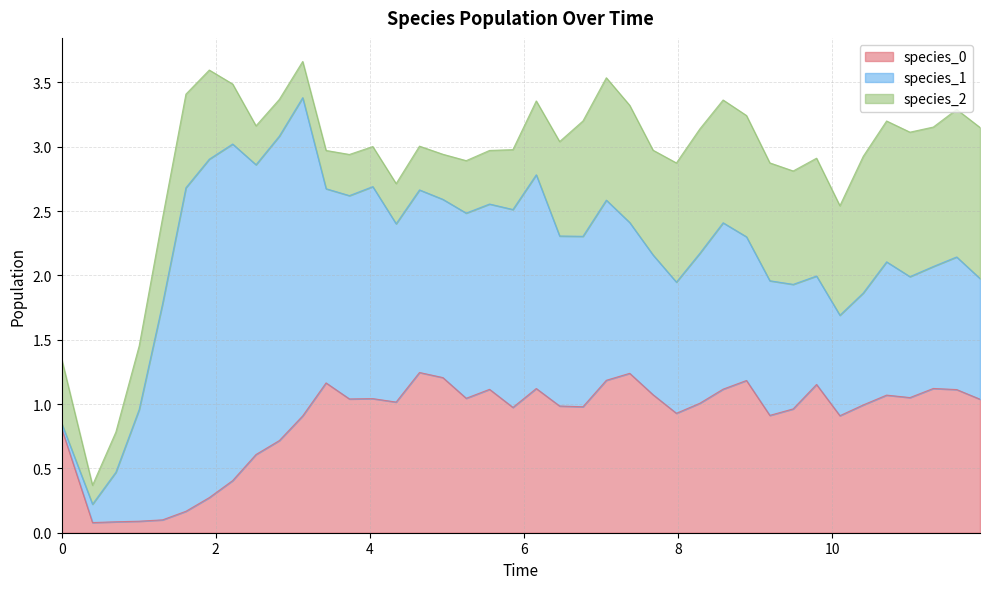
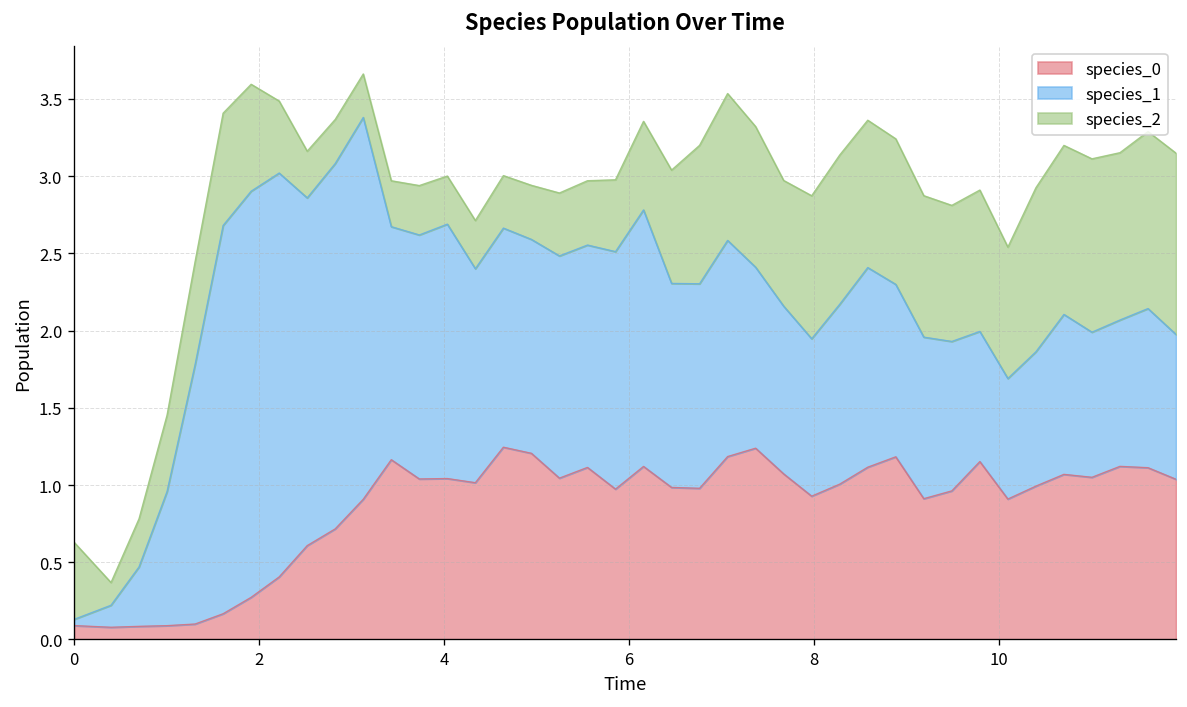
species_0, 0: 0.81 -> 0.09
